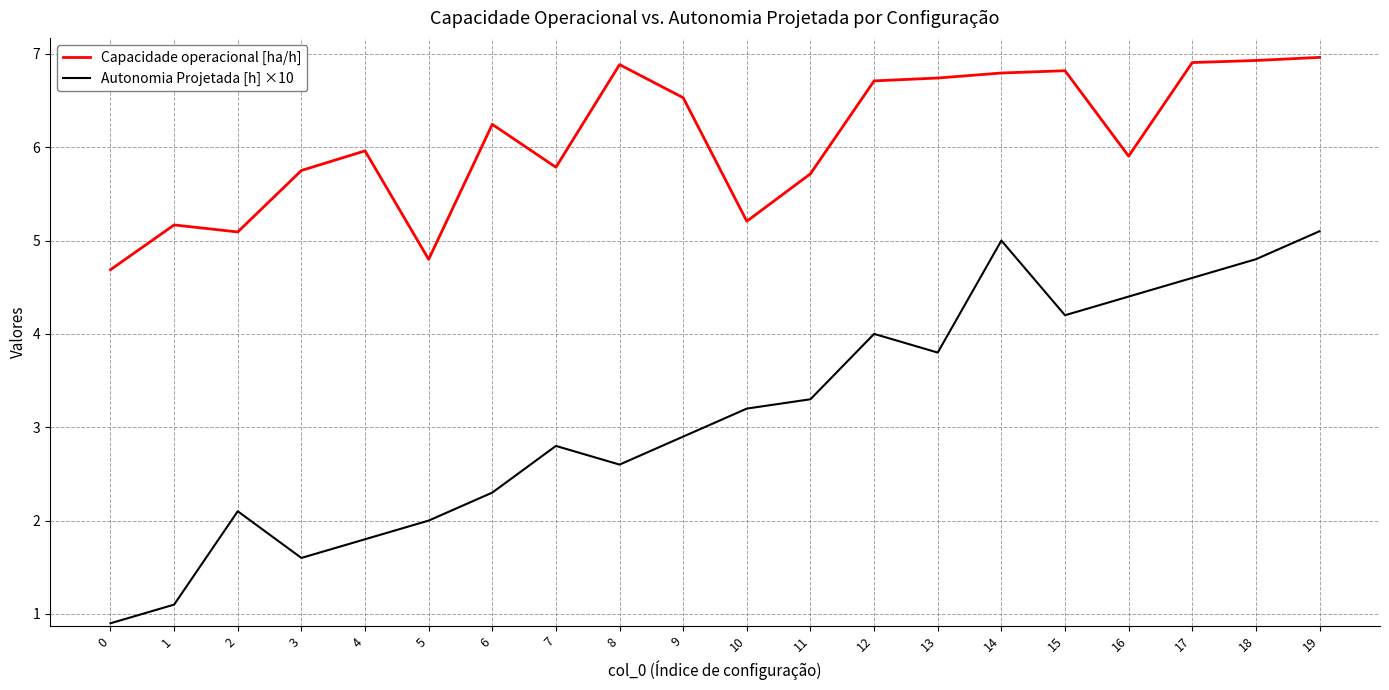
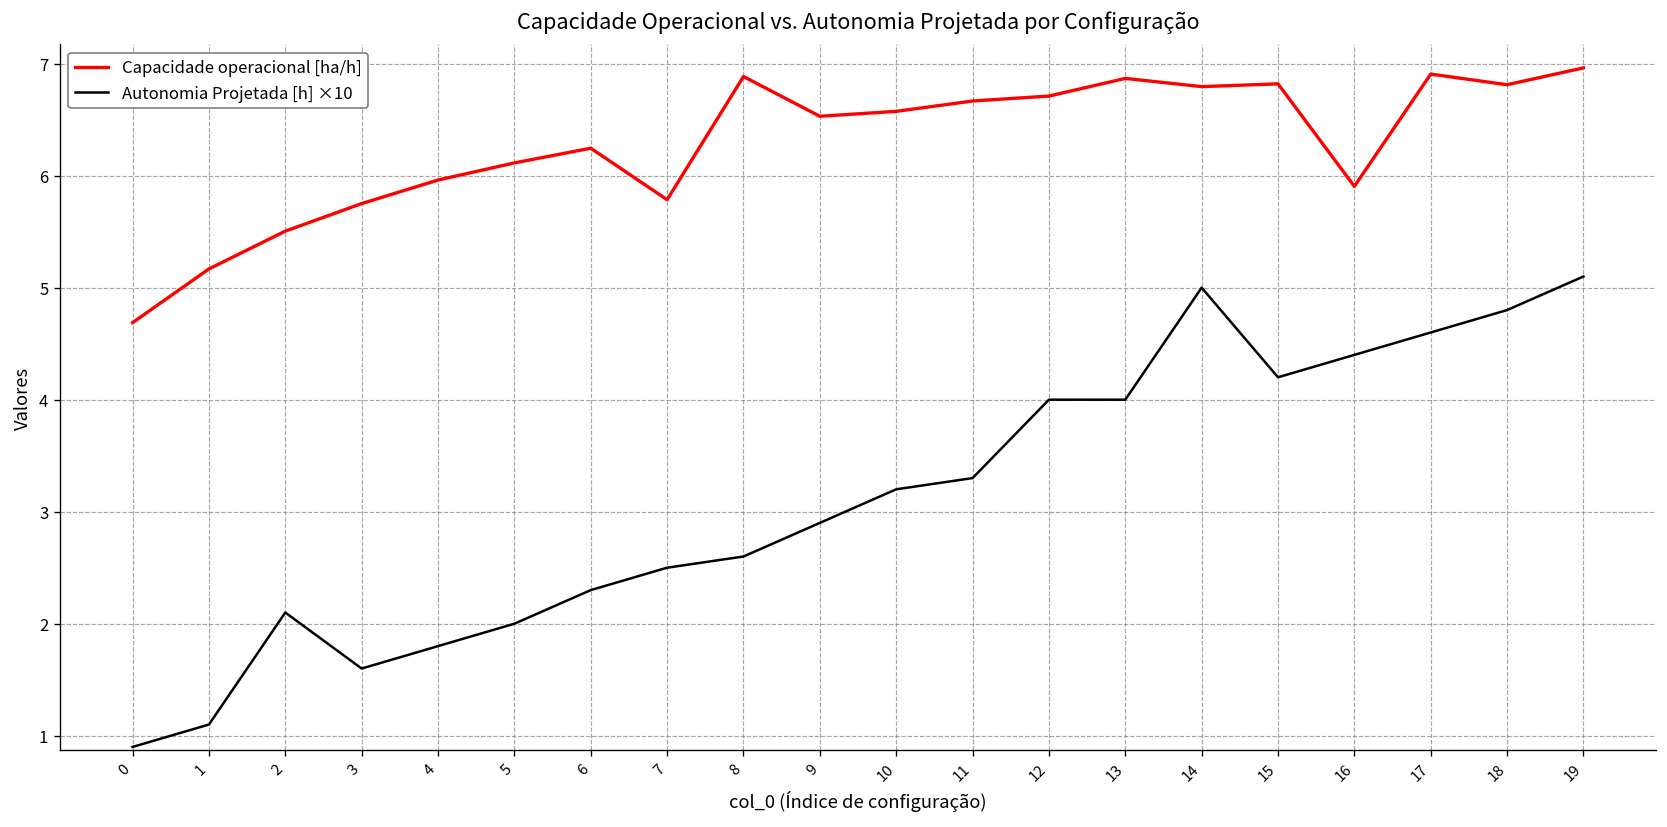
Capacidade operacional [ha/h], 2: 5.1 -> 5.5
Capacidade operacional [ha/h], 5: 4.8 -> 6.1
Autonomia Projetada [h] ×10, 7: 2.8 -> 2.5
Capacidade operacional [ha/h], 10: 5.2 -> 6.6
Capacidade operacional [ha/h], 11: 5.7 -> 6.7
Capacidade operacional [ha/h], 13: 6.7 -> 6.9
Autonomia Projetada [h] ×10, 13: 3.8 -> 4.0
Capacidade operacional [ha/h], 18: 6.9 -> 6.8
